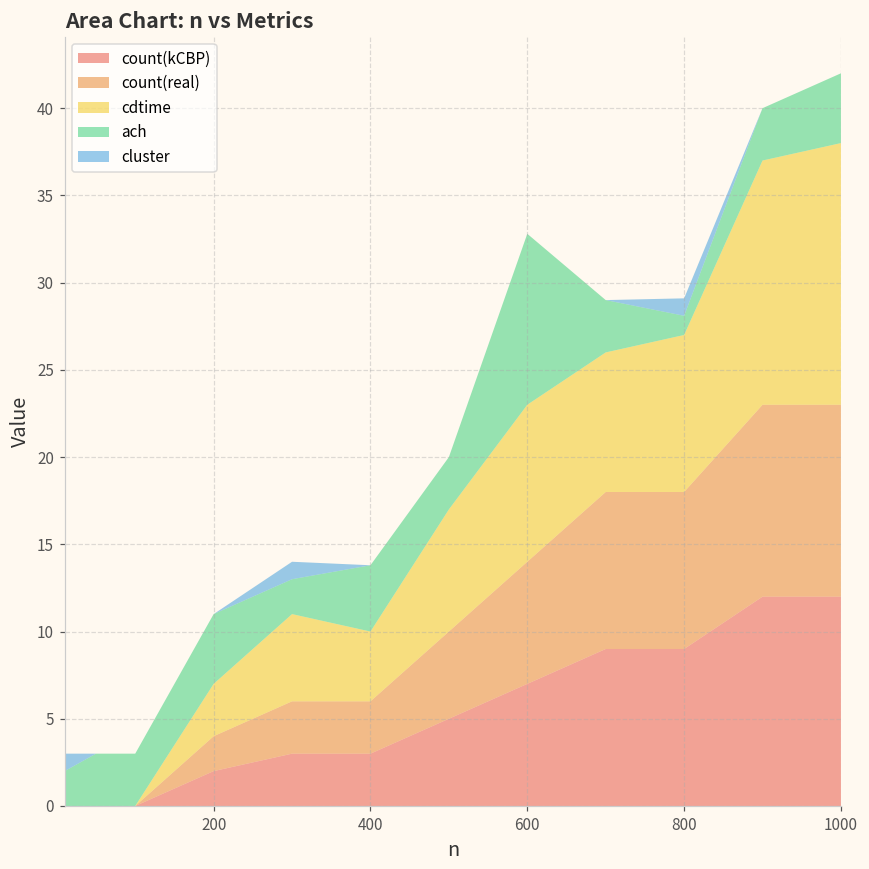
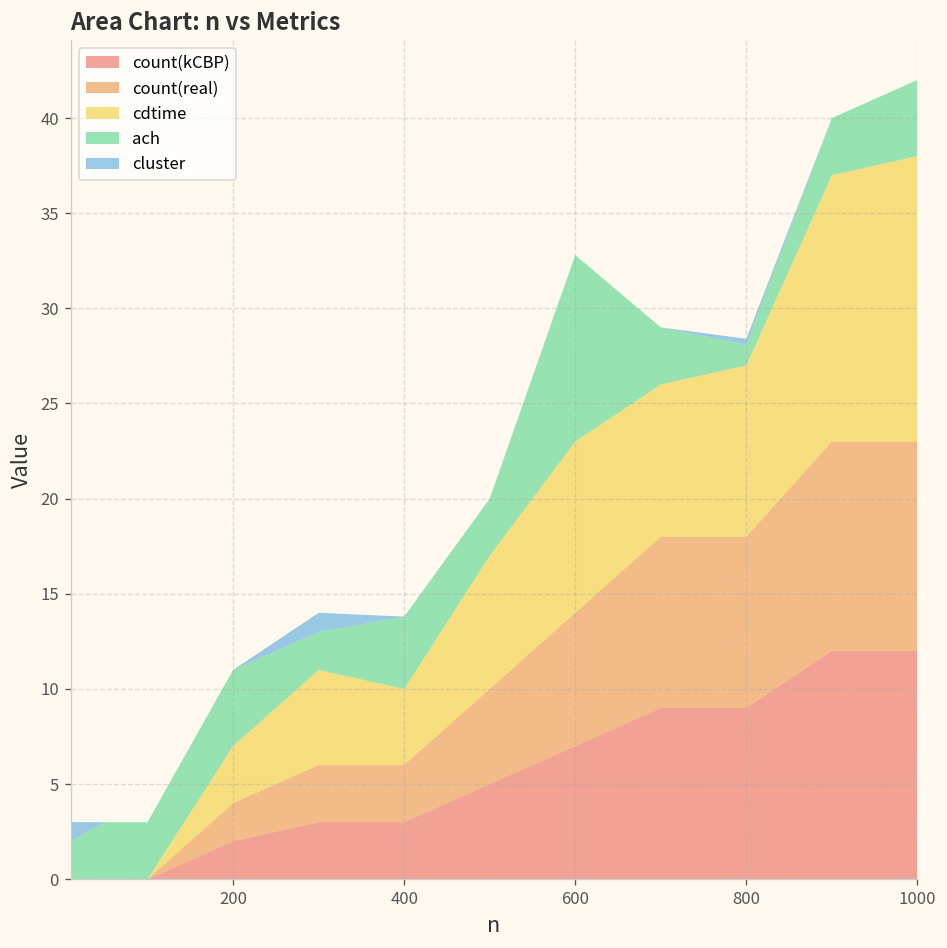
cluster, 800: 1.0 -> 0.3
